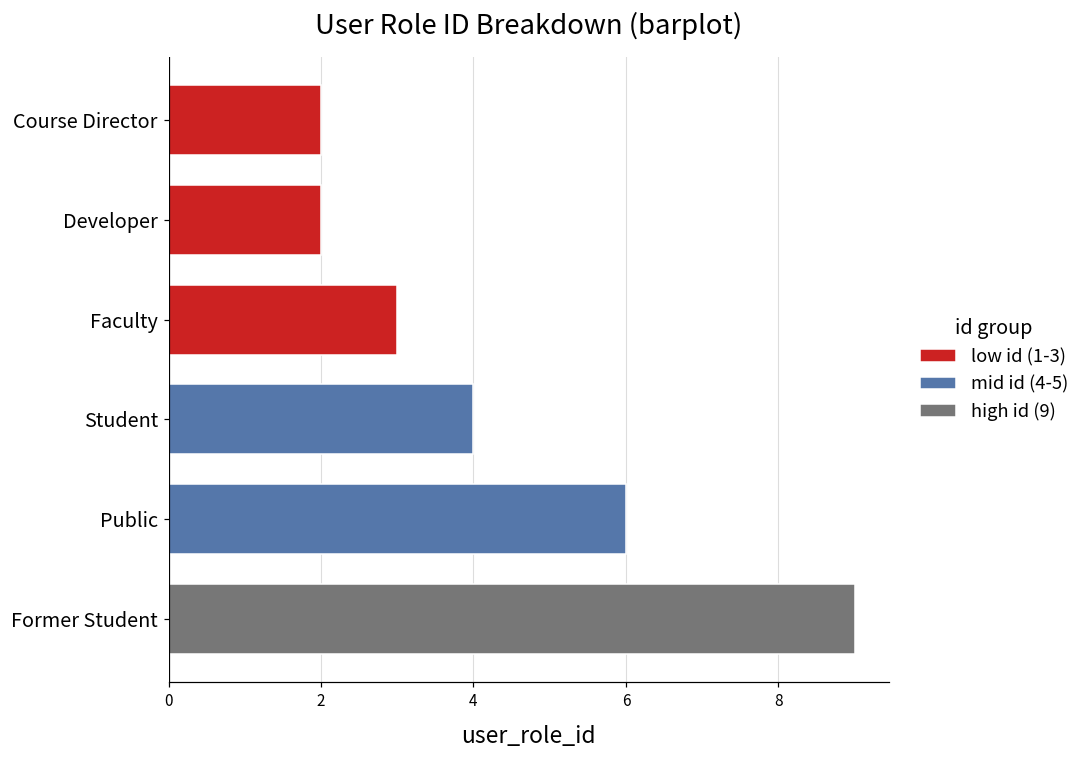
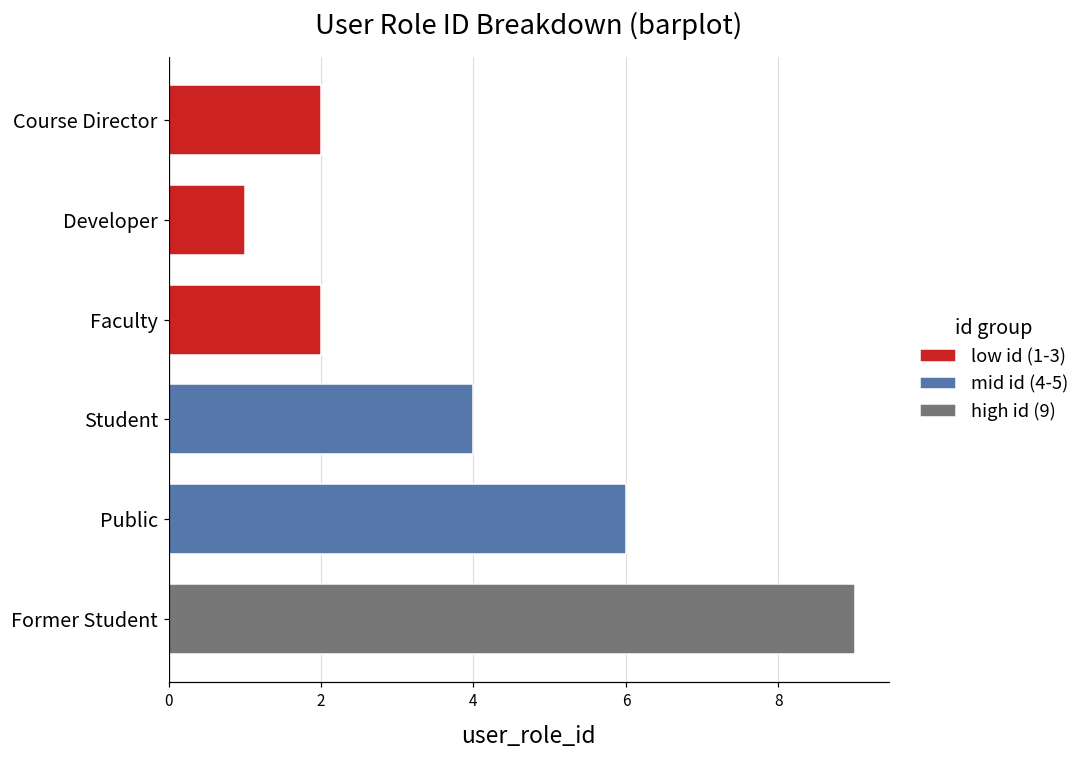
low id (1-3), Developer: 2 -> 1
low id (1-3), Faculty: 3 -> 2
